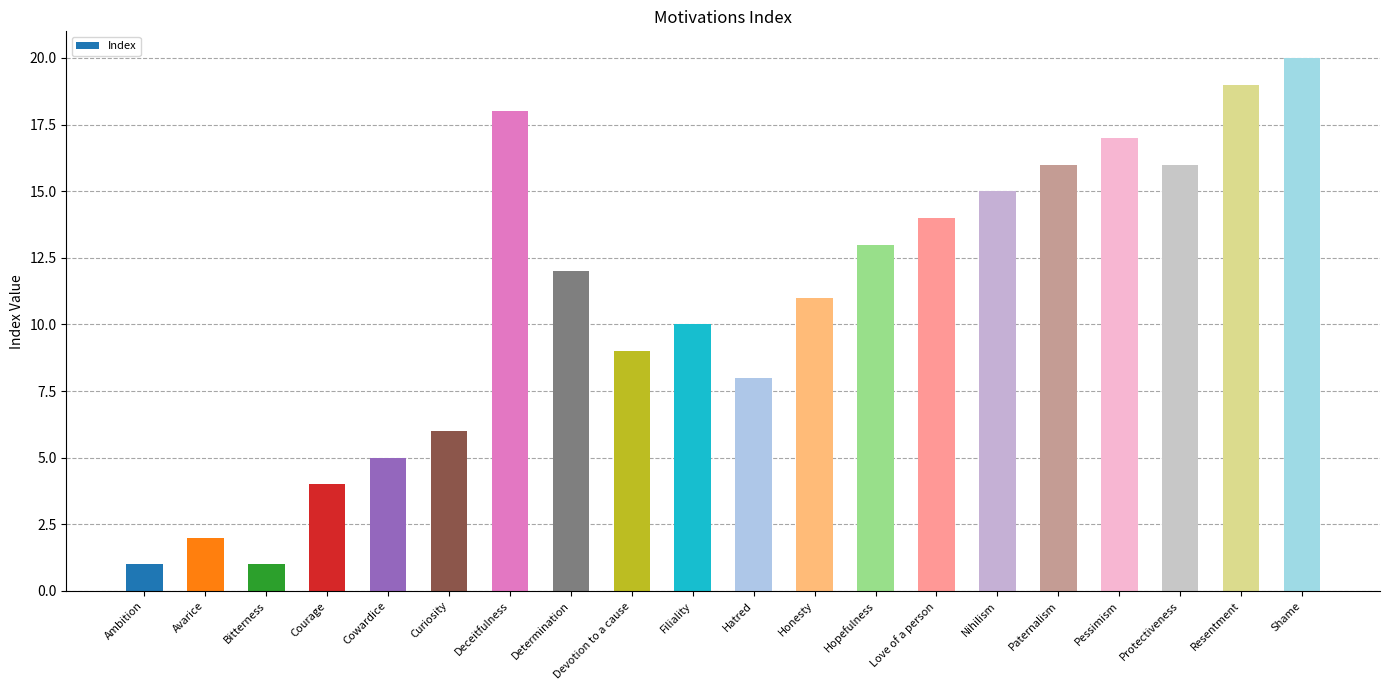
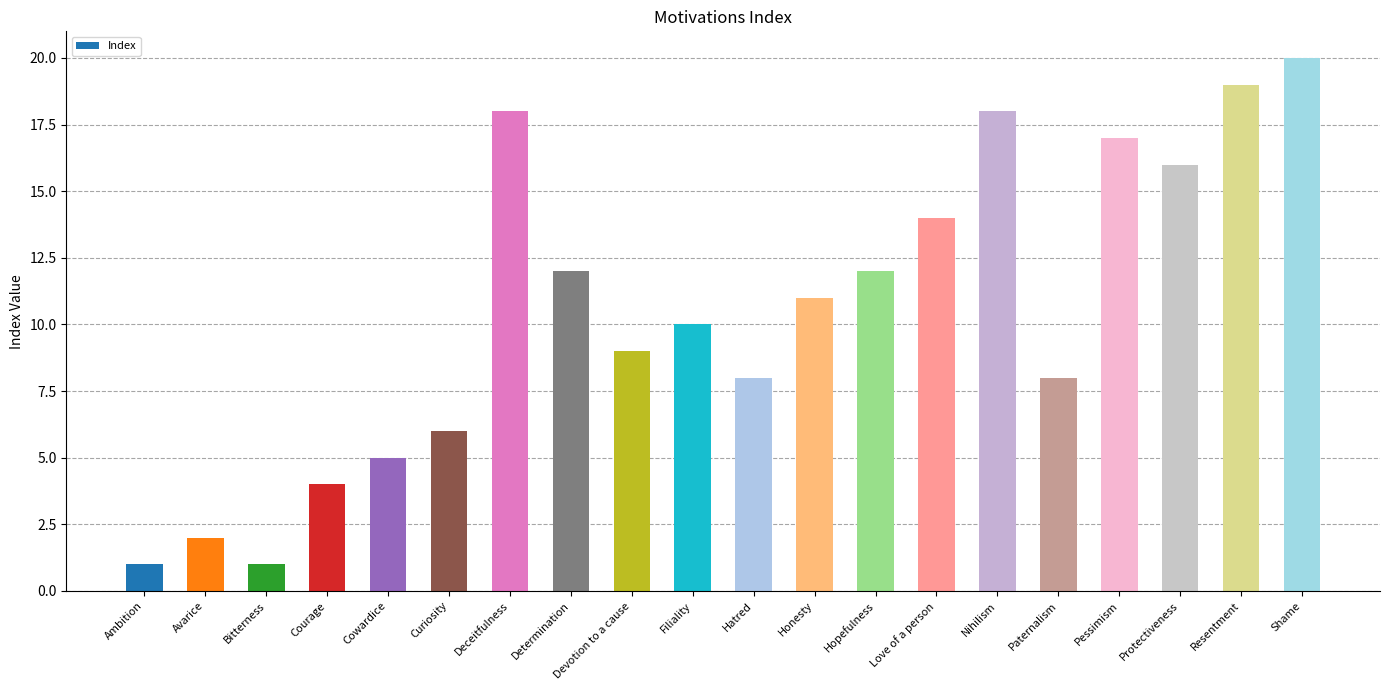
Hopefulness: 13 -> 12
Nihilism: 15 -> 18
Paternalism: 16 -> 8
